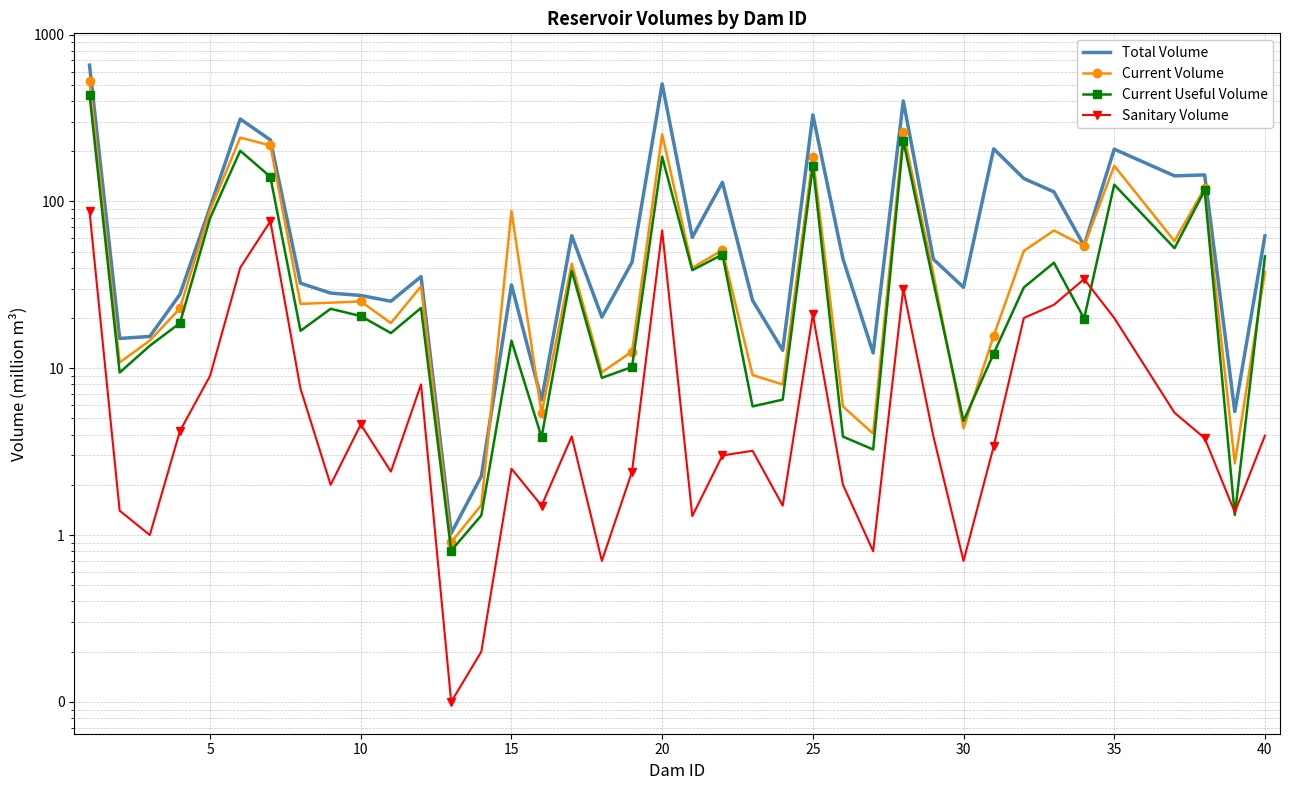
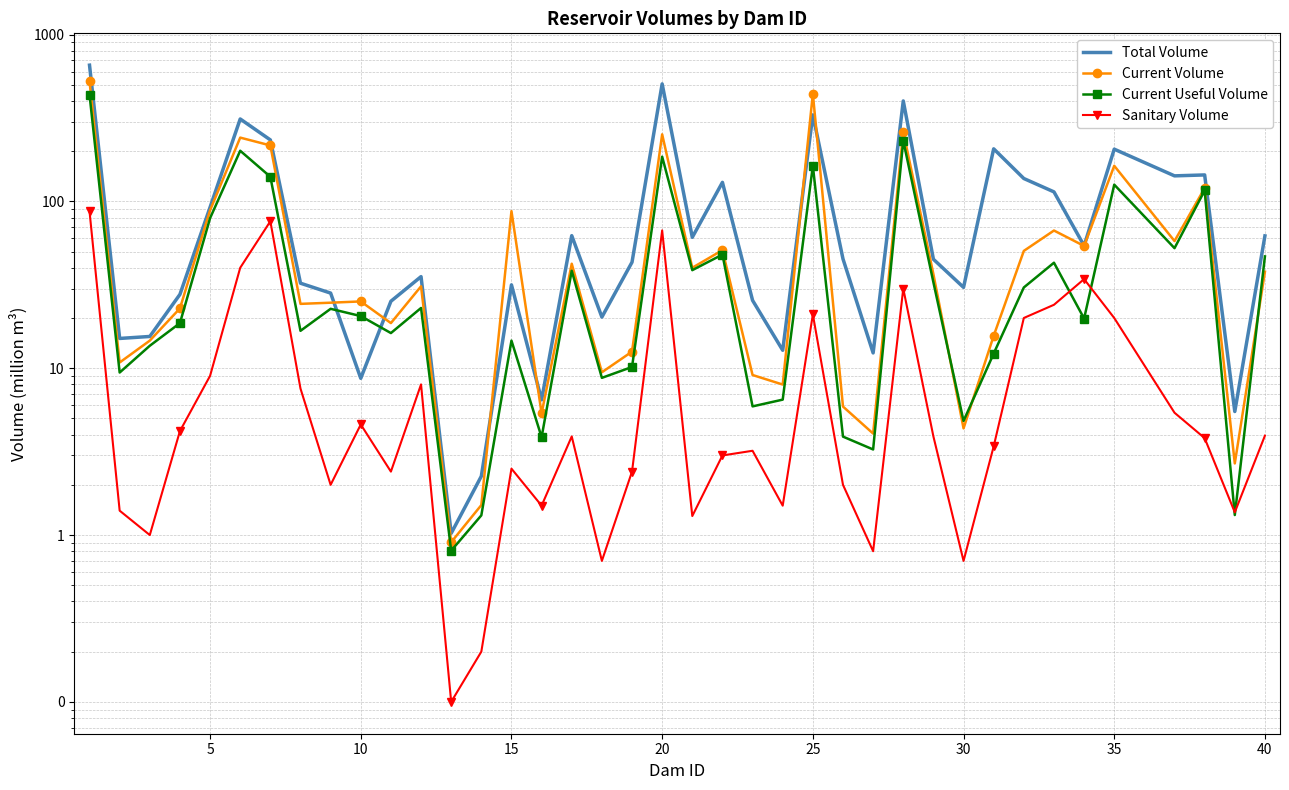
Total Volume, 10: 27 -> 9
Current Volume, 25: 180 -> 440
